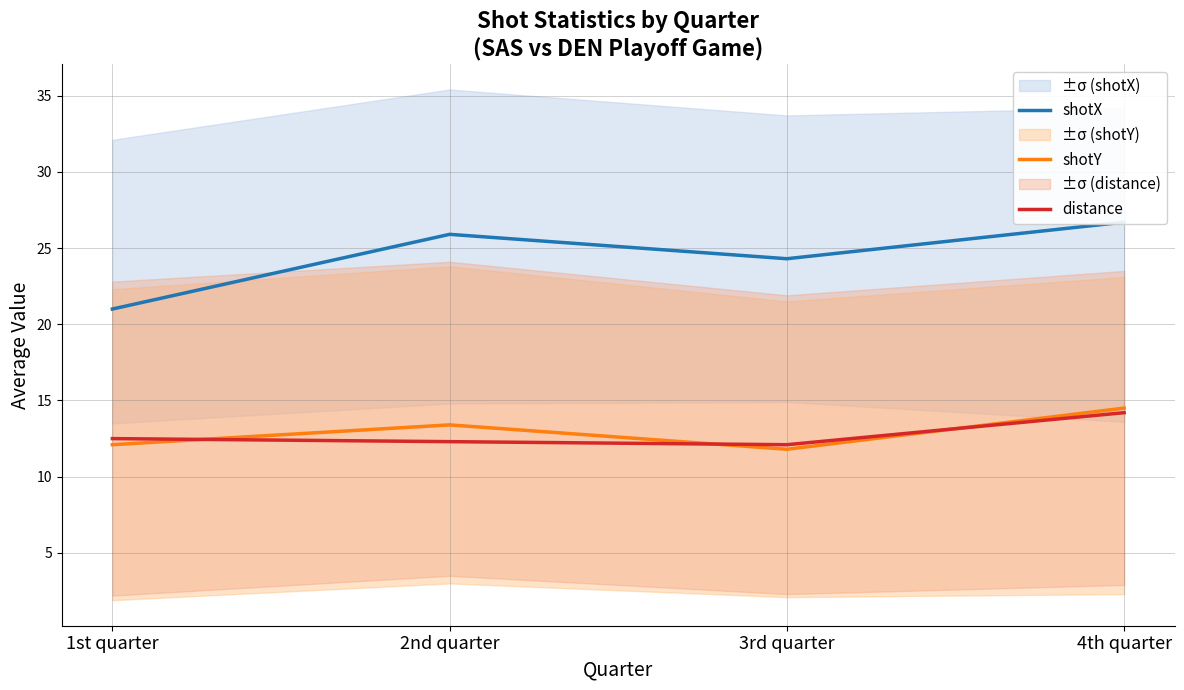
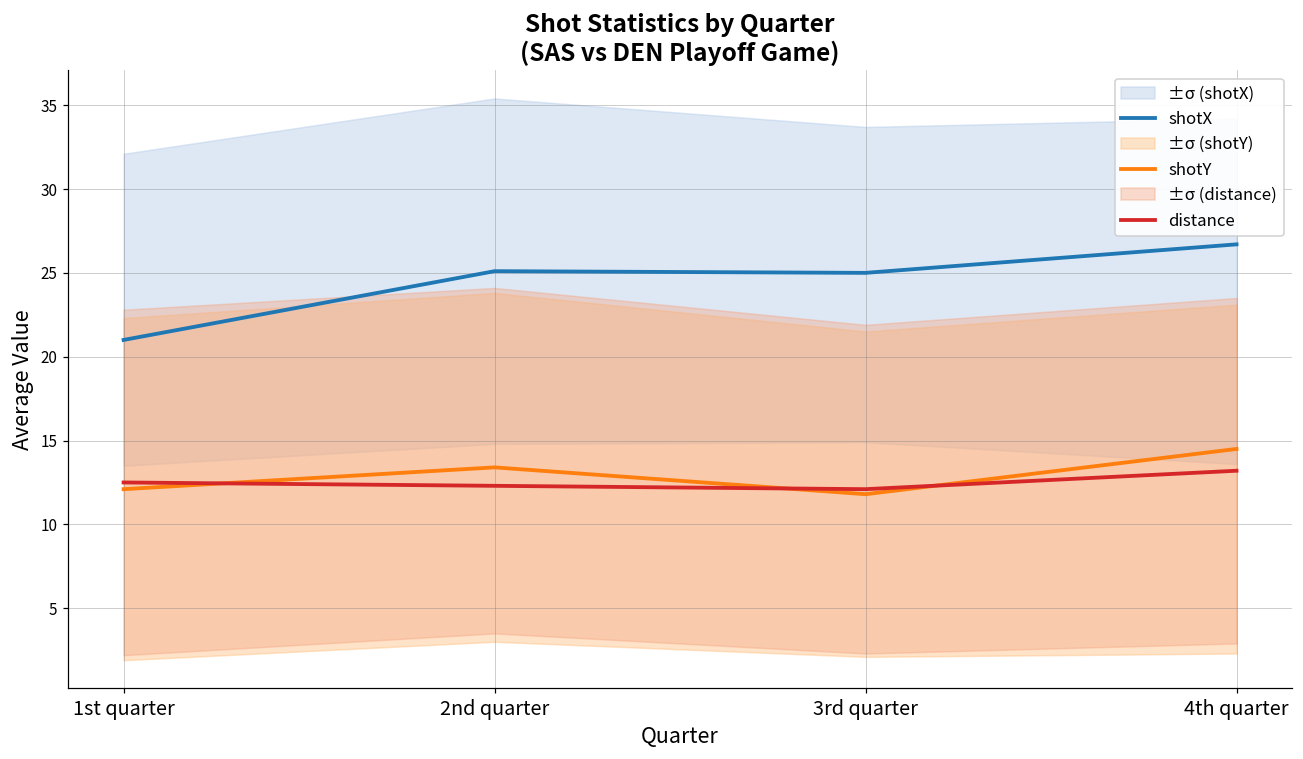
shotX, 2nd quarter: 25.9 -> 25.1
shotX, 3rd quarter: 24.3 -> 25.0
distance, 4th quarter: 14.2 -> 13.2
